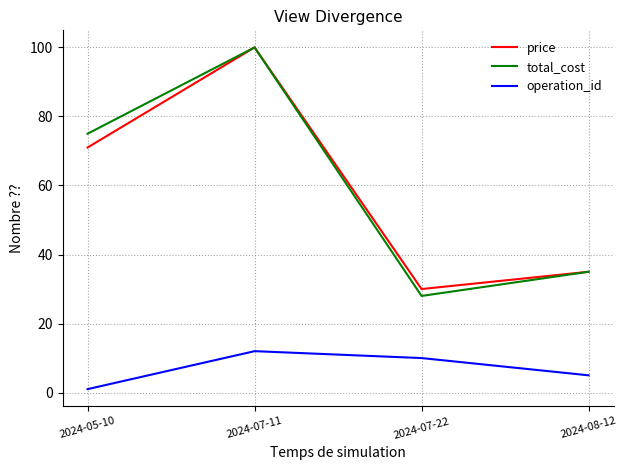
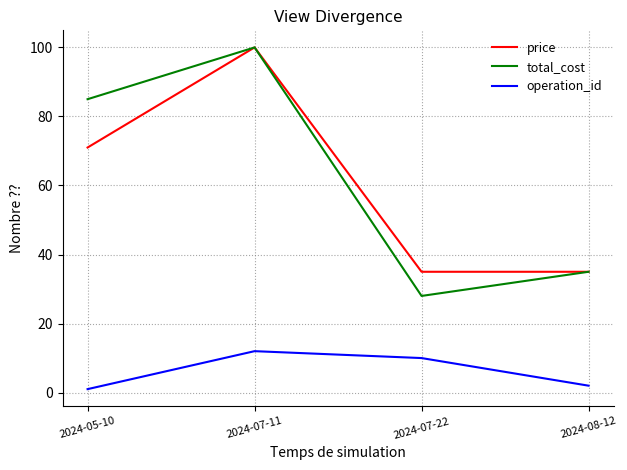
total_cost, 2024-05-10: 75 -> 85
price, 2024-07-22: 30 -> 35
operation_id, 2024-08-12: 5 -> 2
